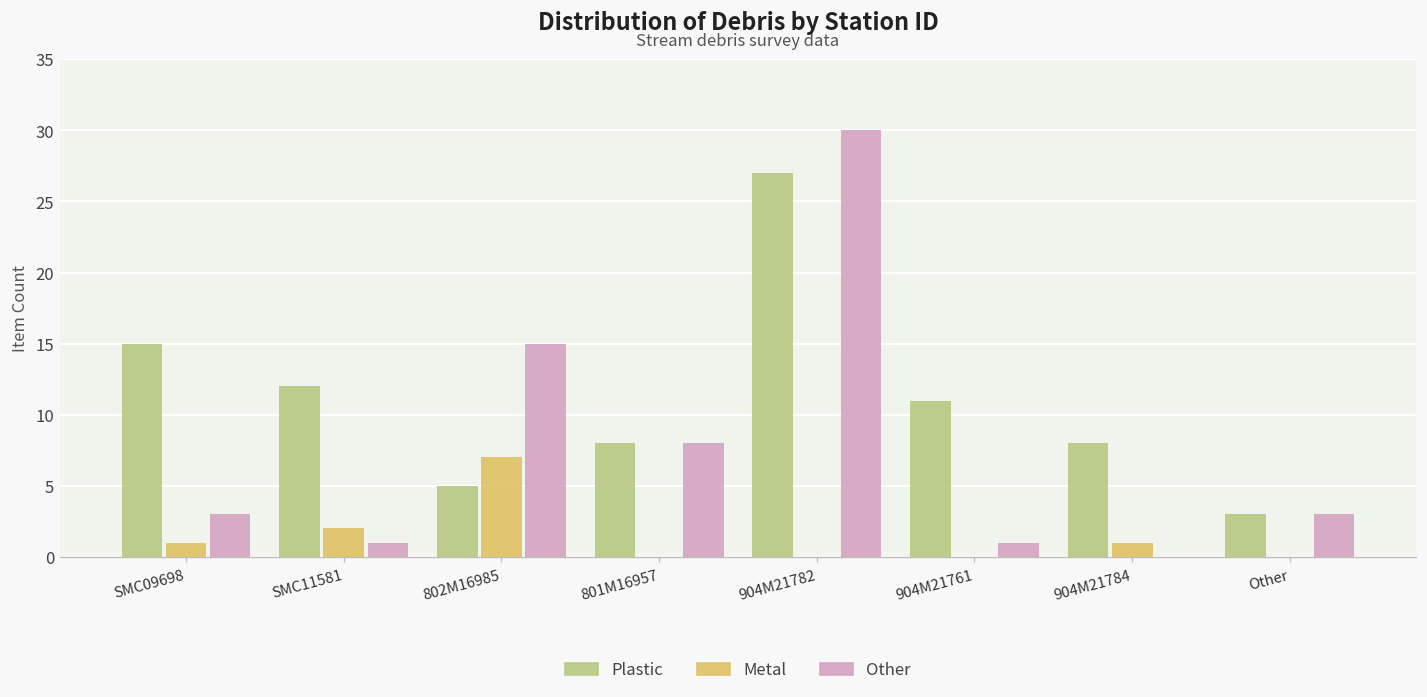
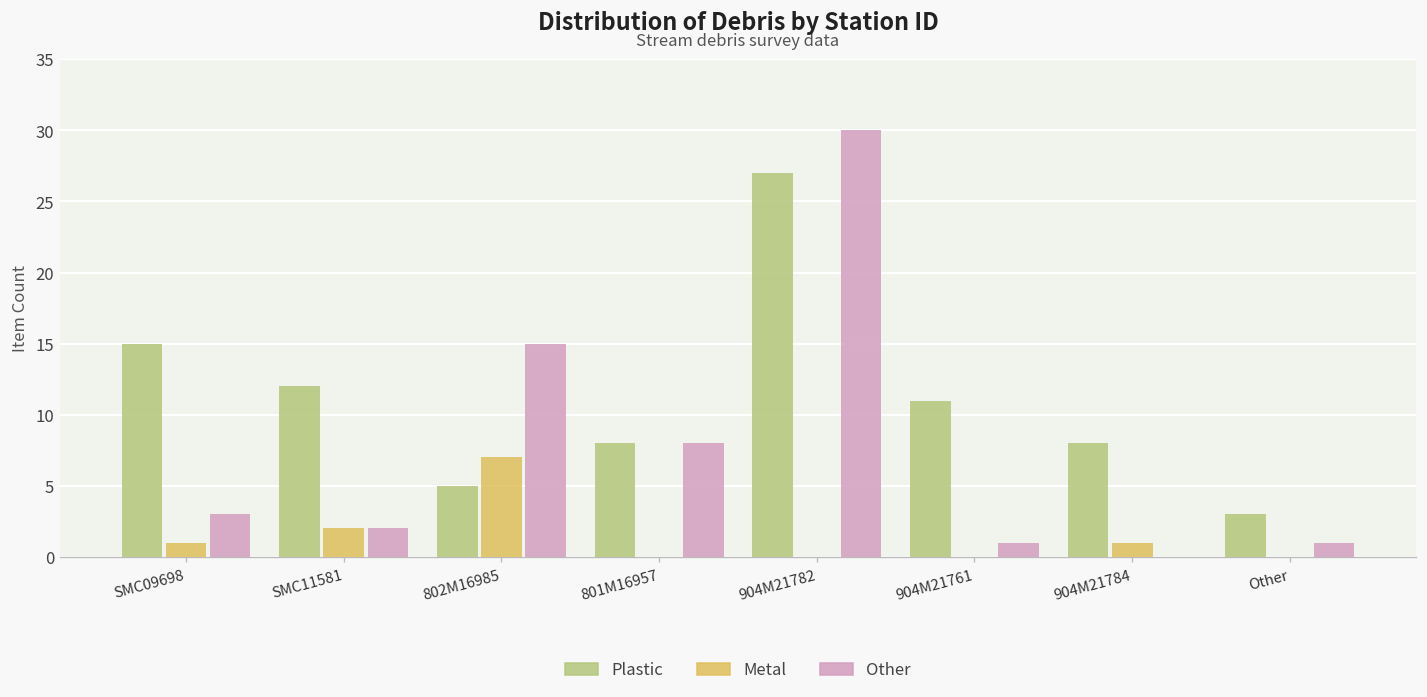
Other, SMC11581: 1 -> 2
Other, Other: 3 -> 1
